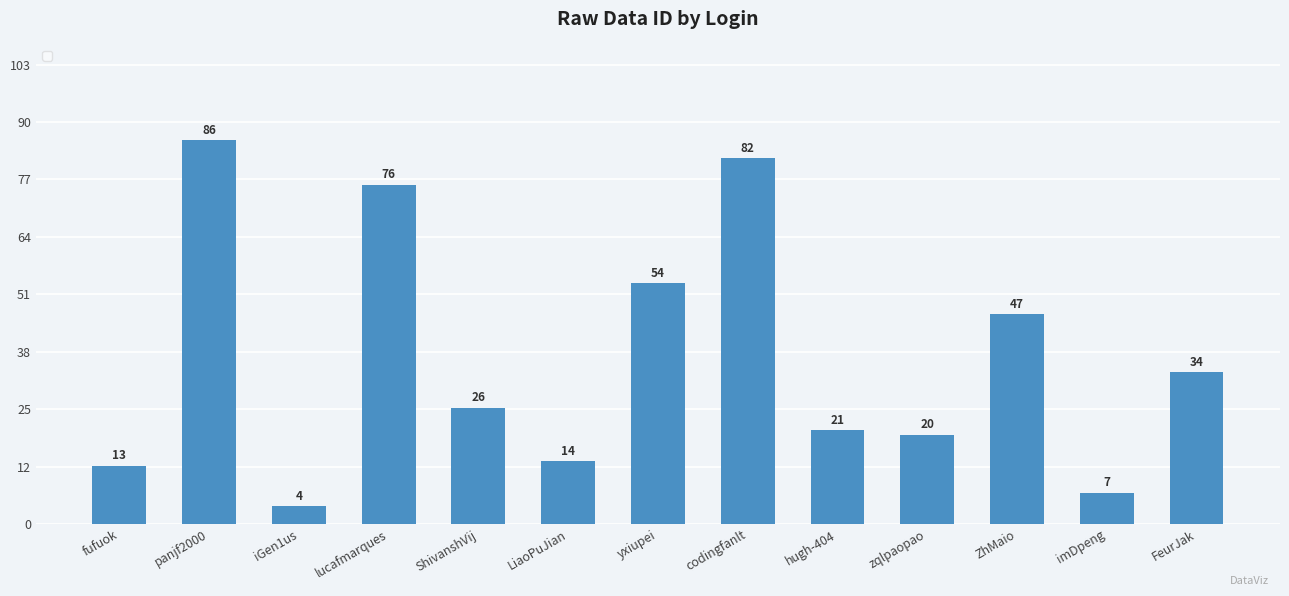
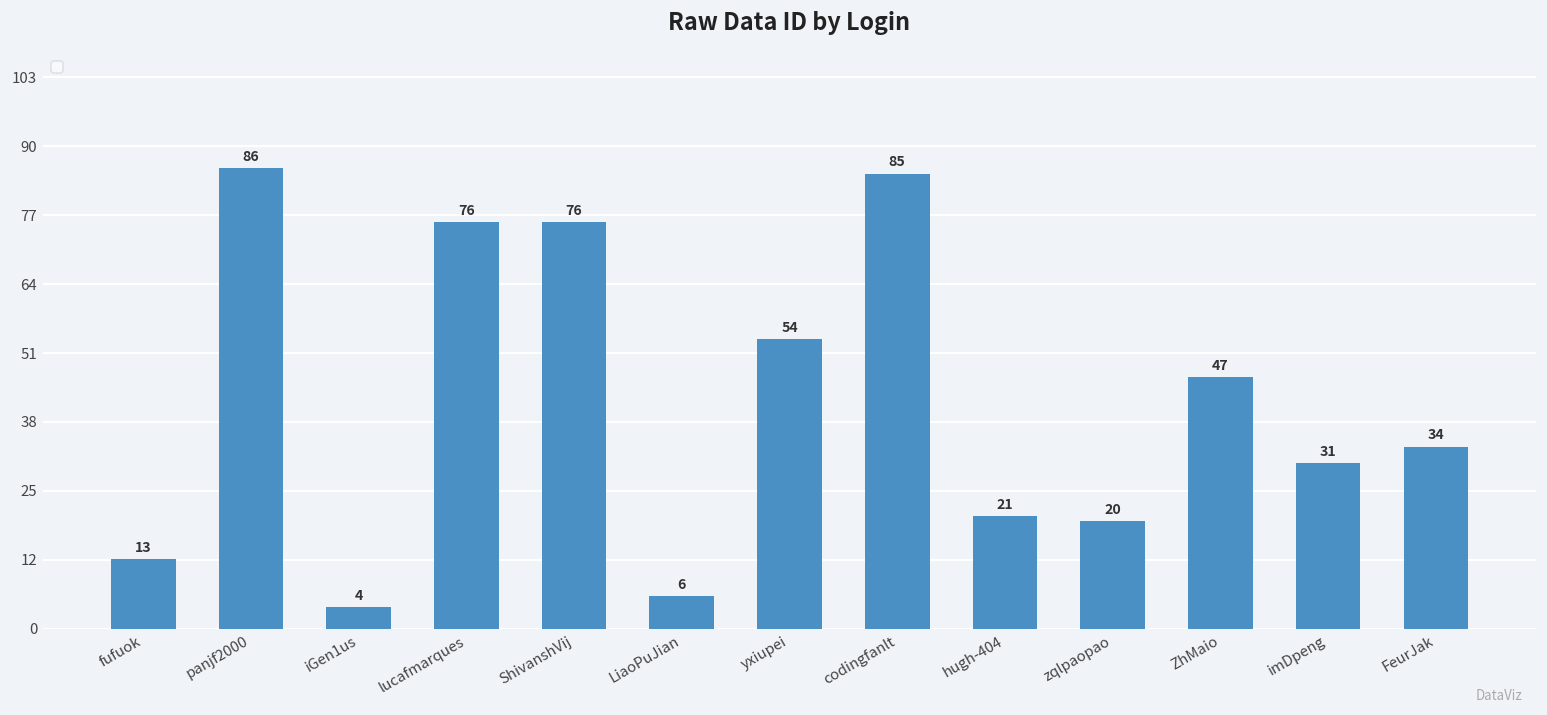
ShivanshVij: 26 -> 76
LiaoPuJian: 14 -> 6
codingfanlt: 82 -> 85
imDpeng: 7 -> 31
